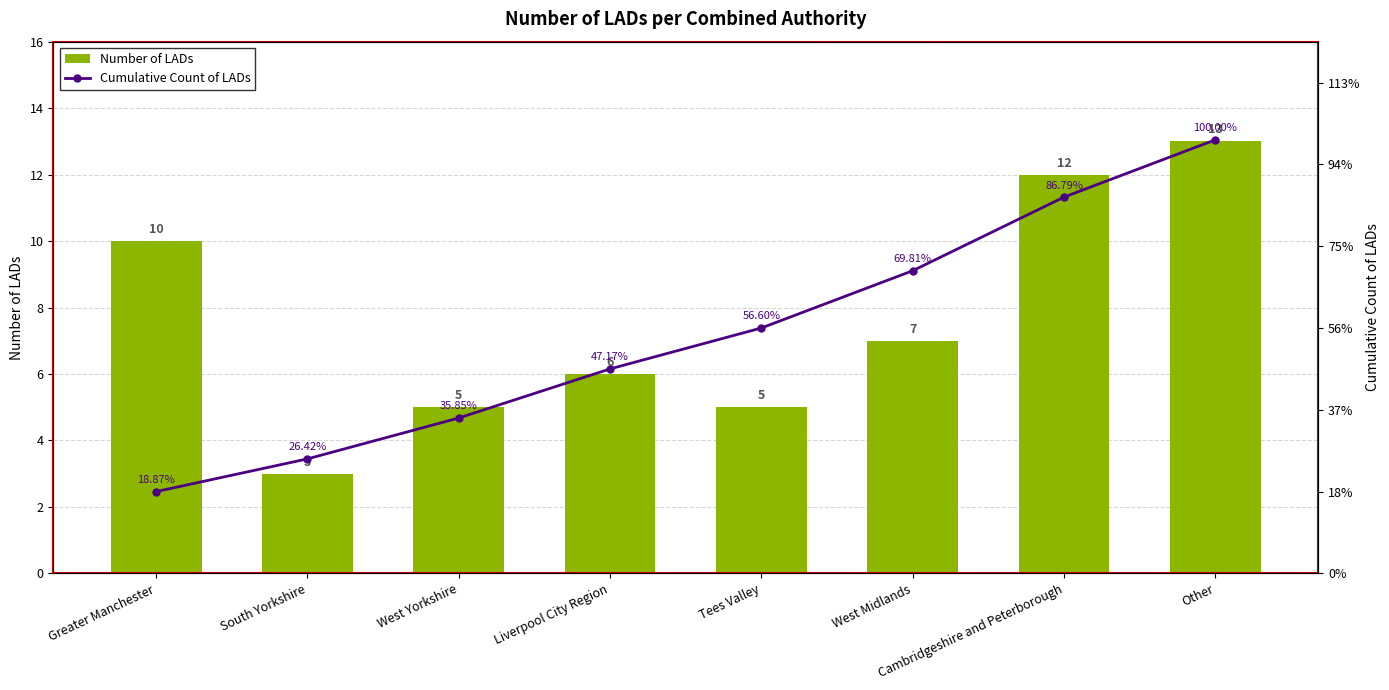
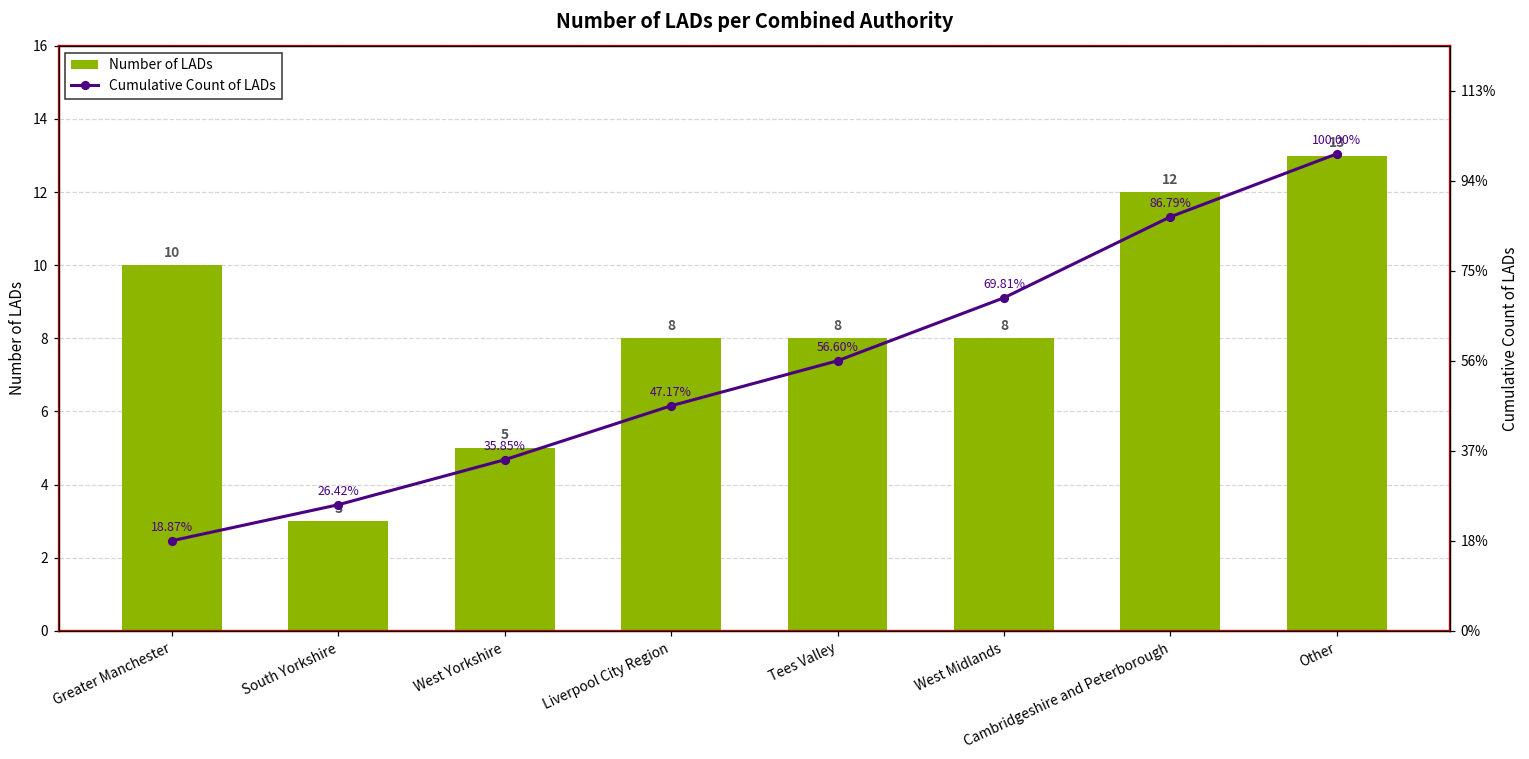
Number of LADs, Liverpool City Region: 6 -> 8
Number of LADs, Tees Valley: 5 -> 8
Number of LADs, West Midlands: 7 -> 8
